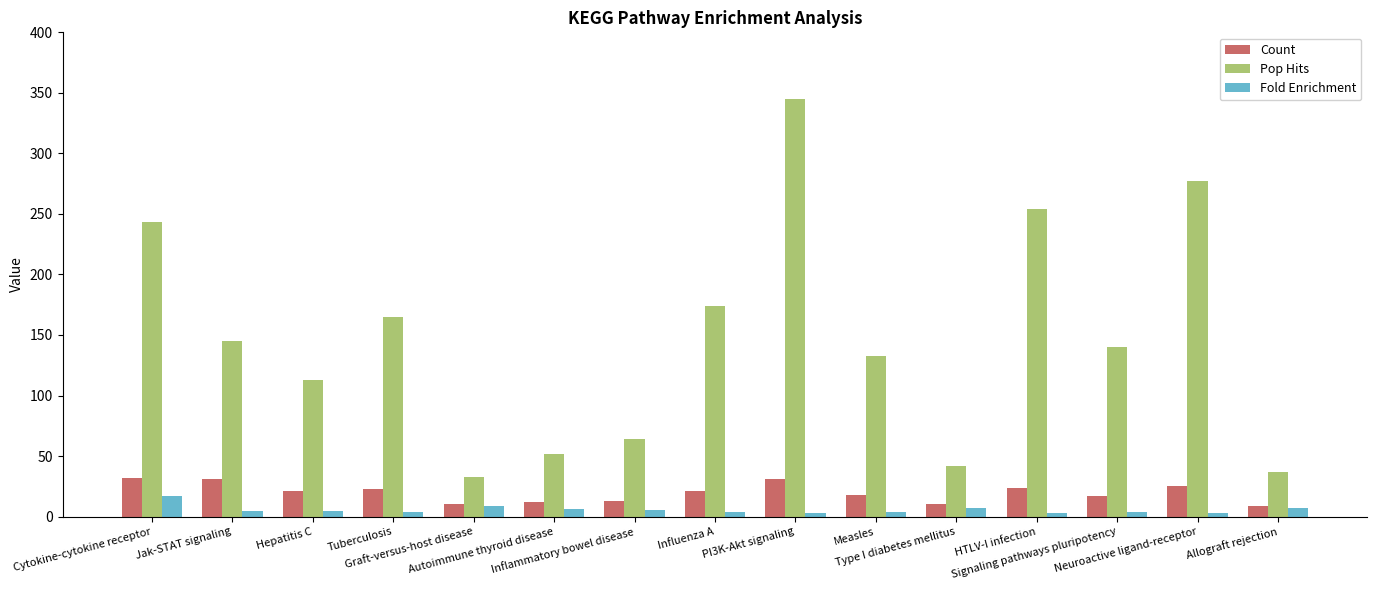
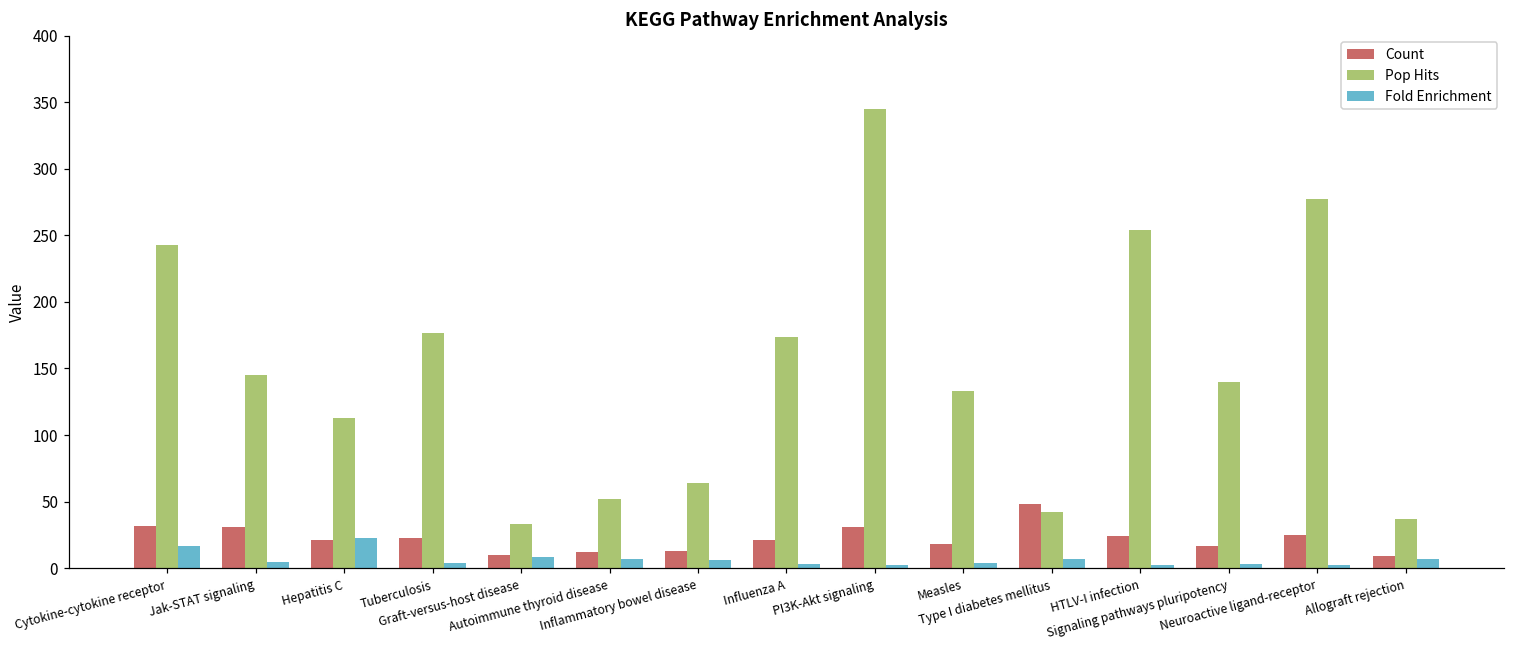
Fold Enrichment, Hepatitis C: 5 -> 22
Pop Hits, Tuberculosis: 165 -> 177
Count, Type I diabetes mellitus: 10 -> 48
